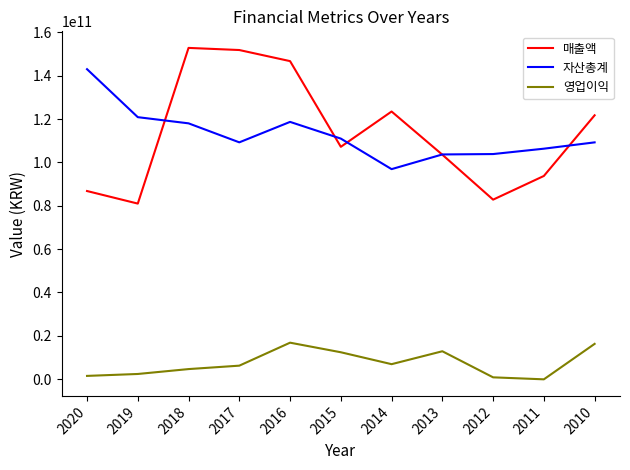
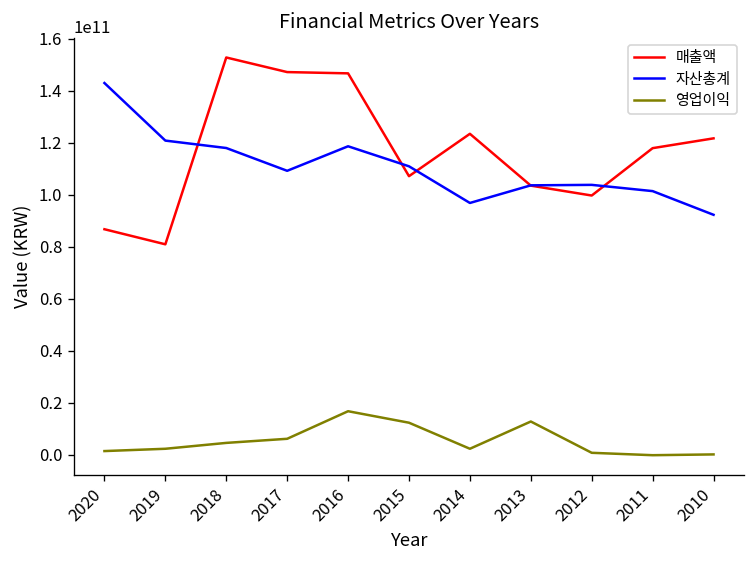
매출액, 2017: 152000000000 -> 147000000000
영업이익, 2014: 7000000000 -> 2000000000
매출액, 2012: 83000000000 -> 100000000000
매출액, 2011: 94000000000 -> 118000000000
자산총계, 2011: 106000000000 -> 101000000000
자산총계, 2010: 109000000000 -> 92000000000
영업이익, 2010: 16000000000 -> 0
